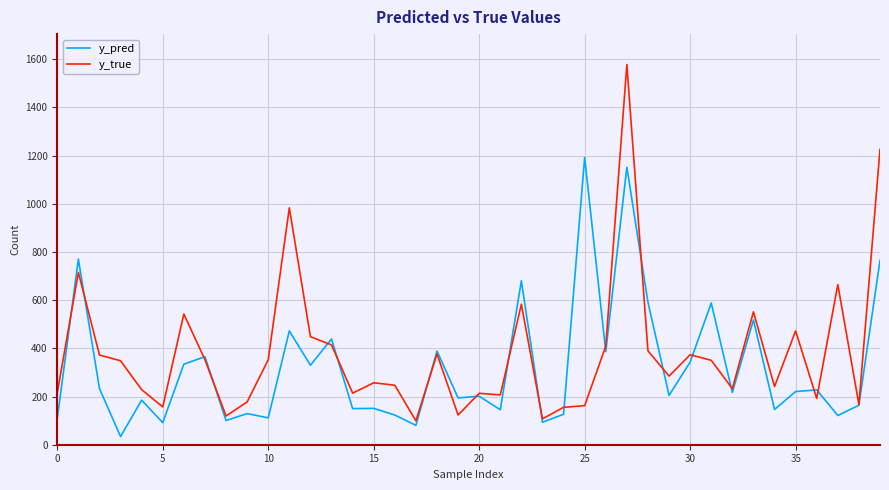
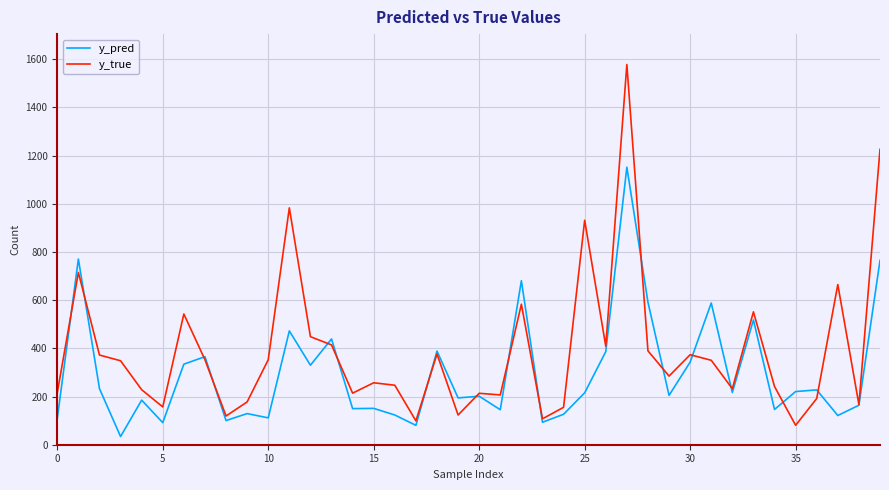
y_pred, 25: 1190 -> 220
y_true, 25: 160 -> 930
y_true, 35: 470 -> 80
